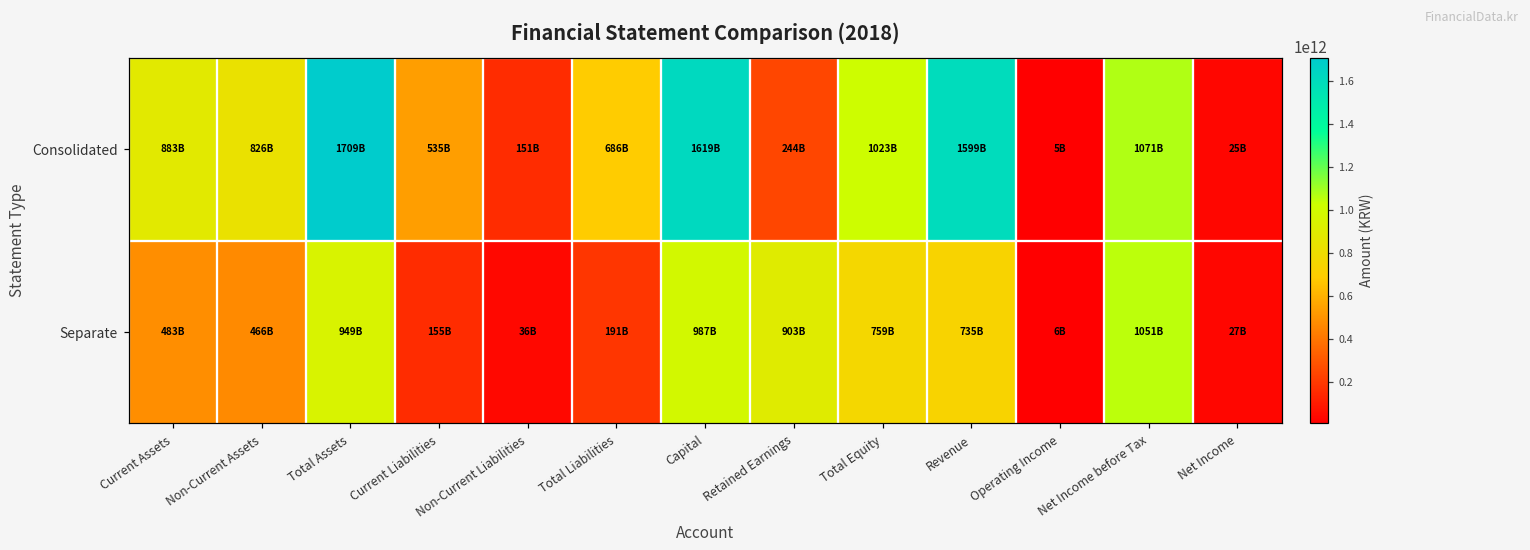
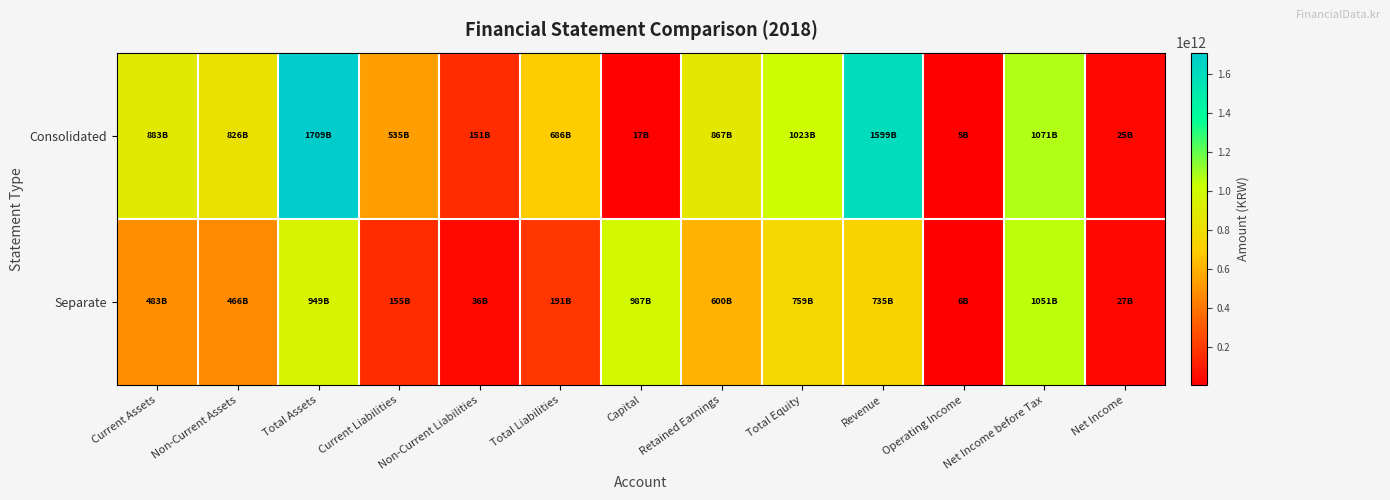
Consolidated, Capital: 1619B -> 17B
Consolidated, Retained Earnings: 244B -> 867B
Separate, Retained Earnings: 903B -> 600B
